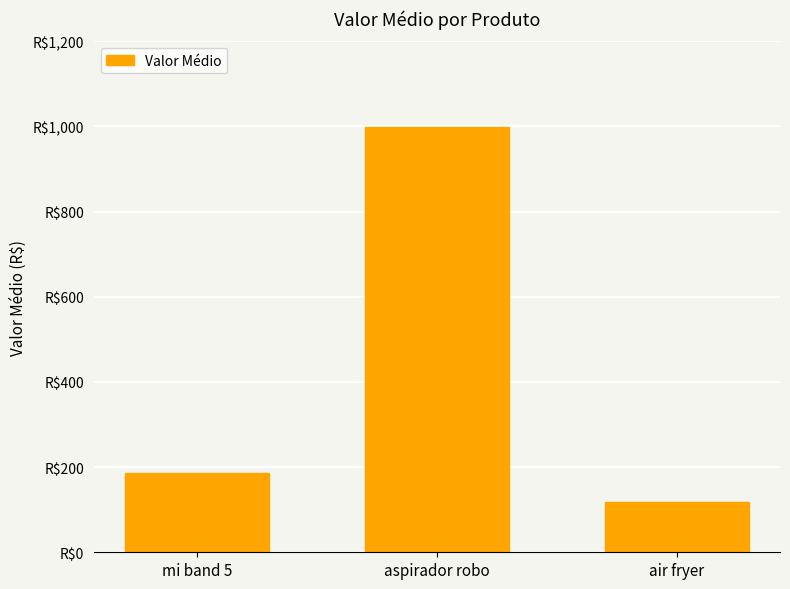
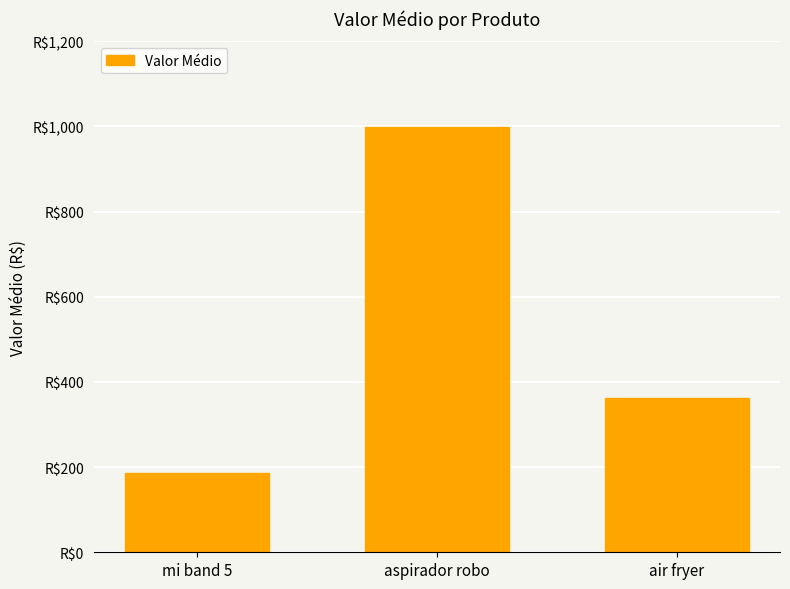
air fryer: R$120 -> R$360
